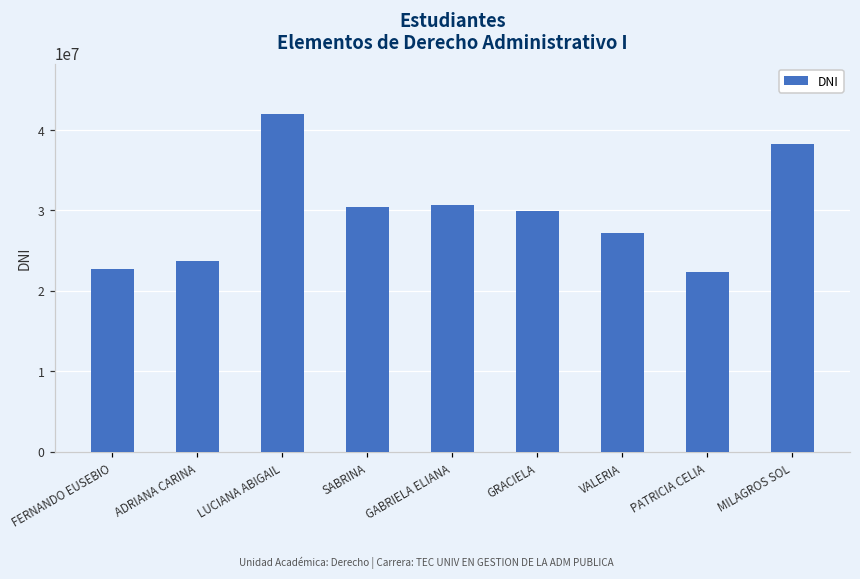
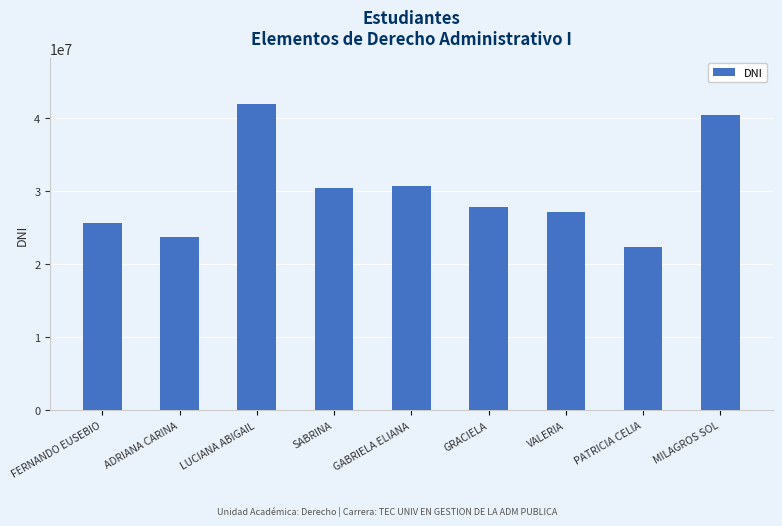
FERNANDO EUSEBIO: 23000000 -> 26000000
GRACIELA: 30000000 -> 28000000
MILAGROS SOL: 38000000 -> 40000000
